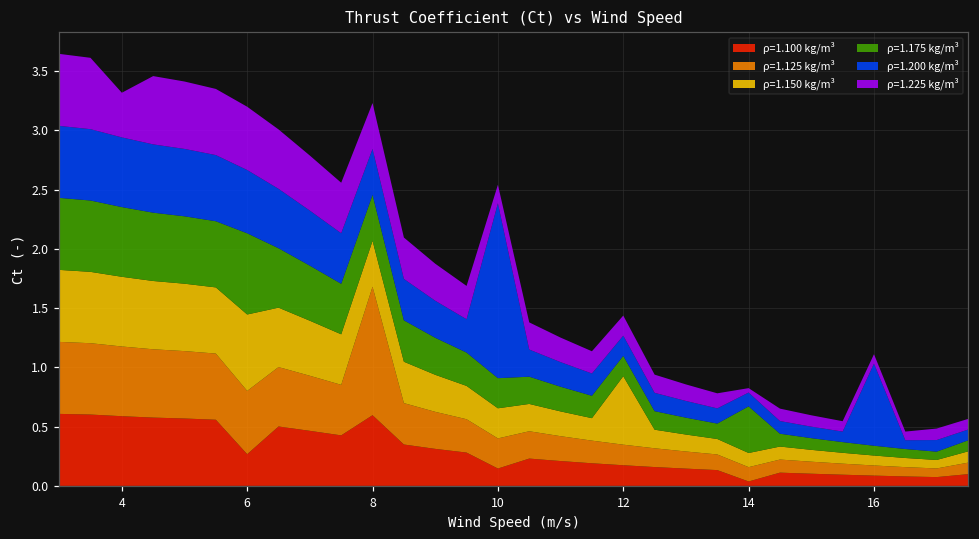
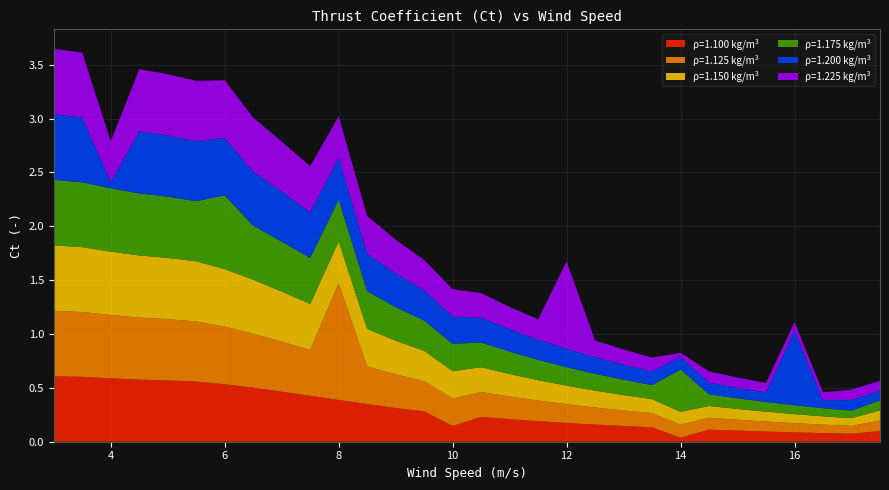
ρ=1.200 kg/m³, 4: 0.59 -> 0.06
ρ=1.100 kg/m³, 6: 0.27 -> 0.53
ρ=1.150 kg/m³, 6: 0.64 -> 0.53
ρ=1.100 kg/m³, 8: 0.60 -> 0.39
ρ=1.200 kg/m³, 10: 1.48 -> 0.25
ρ=1.225 kg/m³, 10: 0.16 -> 0.25
ρ=1.150 kg/m³, 12: 0.58 -> 0.17
ρ=1.225 kg/m³, 12: 0.17 -> 0.81
